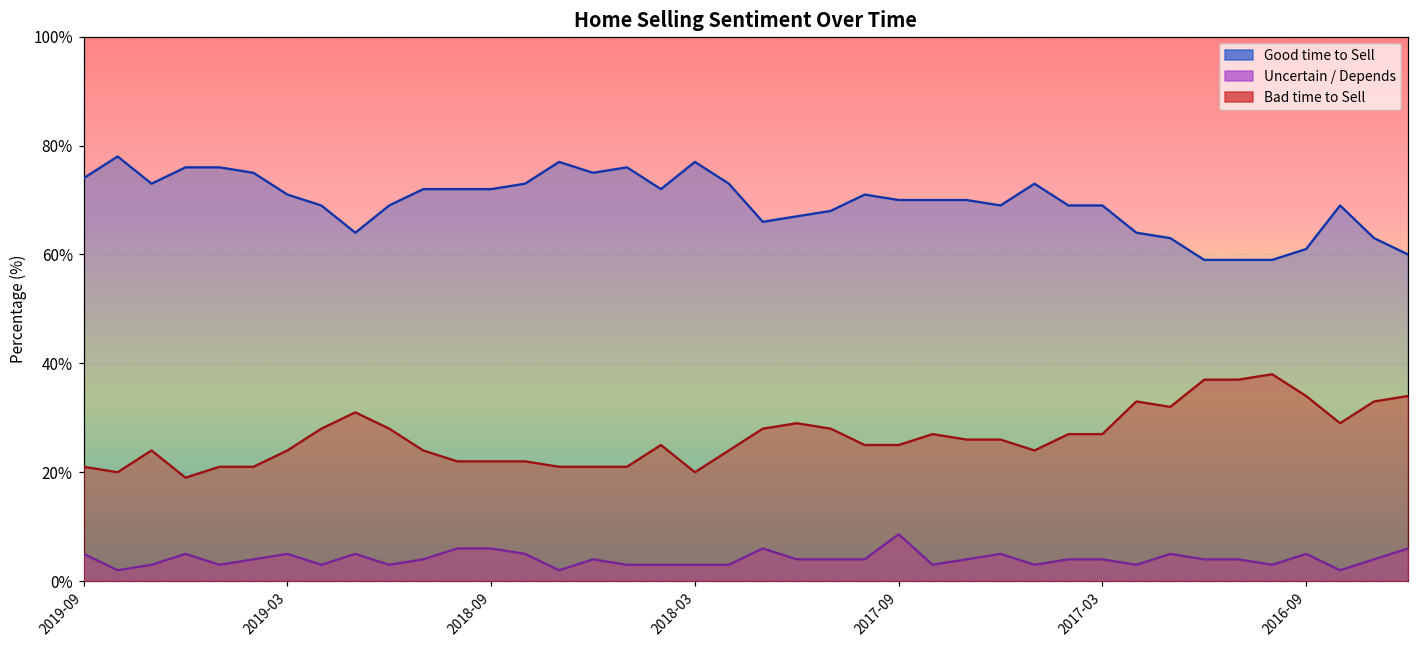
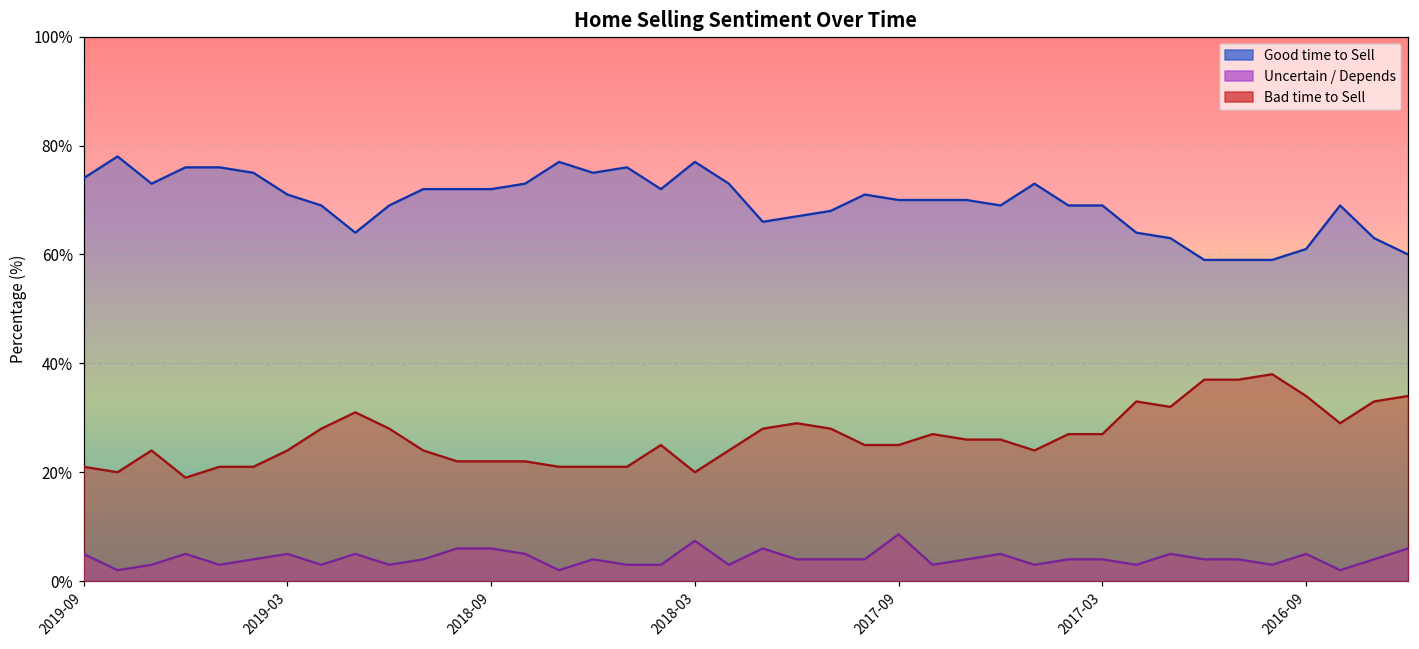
Uncertain / Depends, 2018-03: 3% -> 7%
